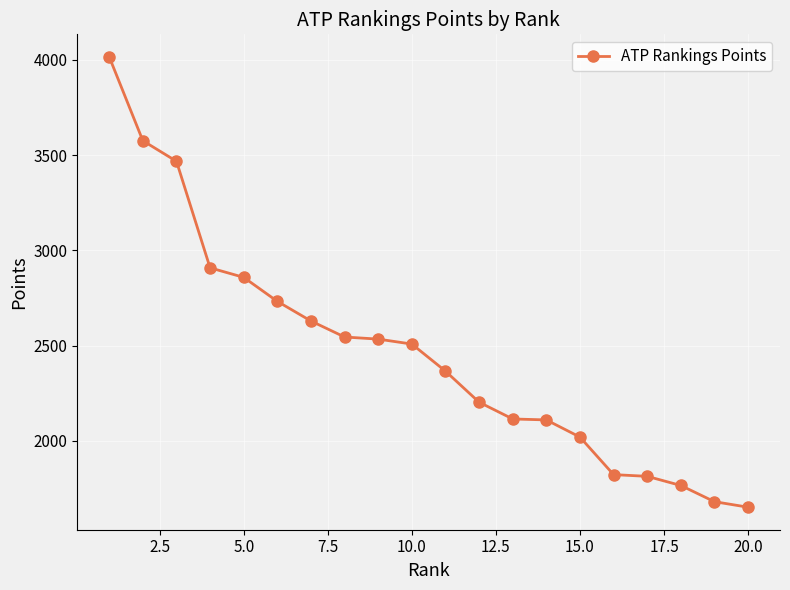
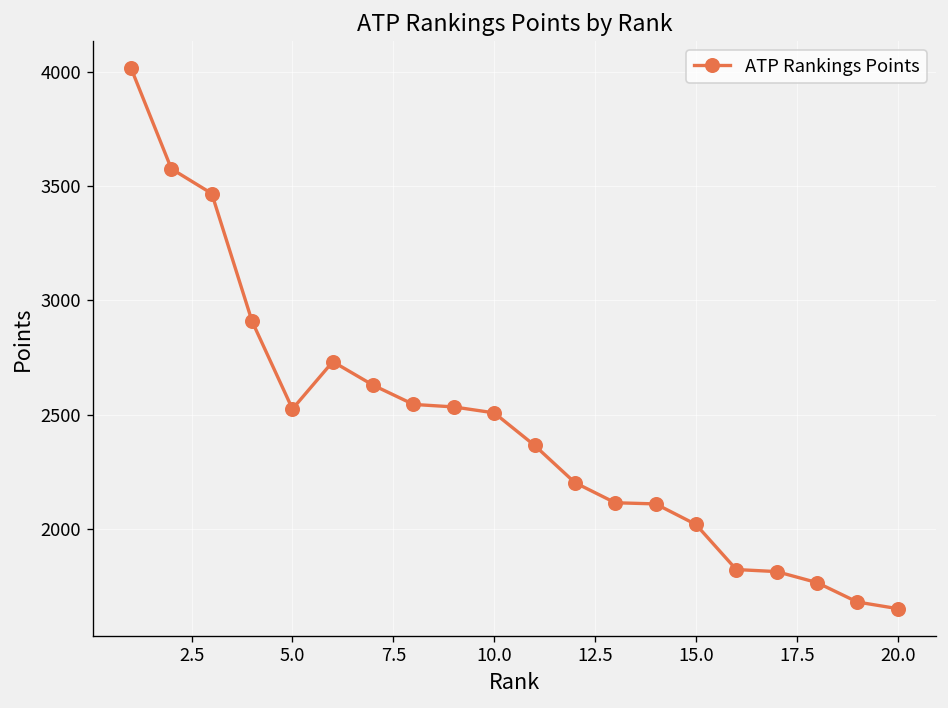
5.0: 2860 -> 2530
